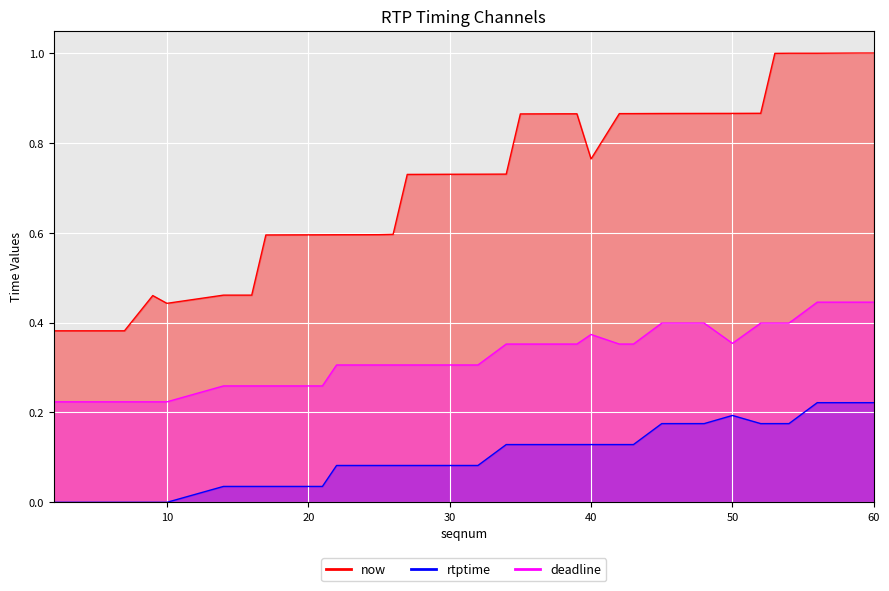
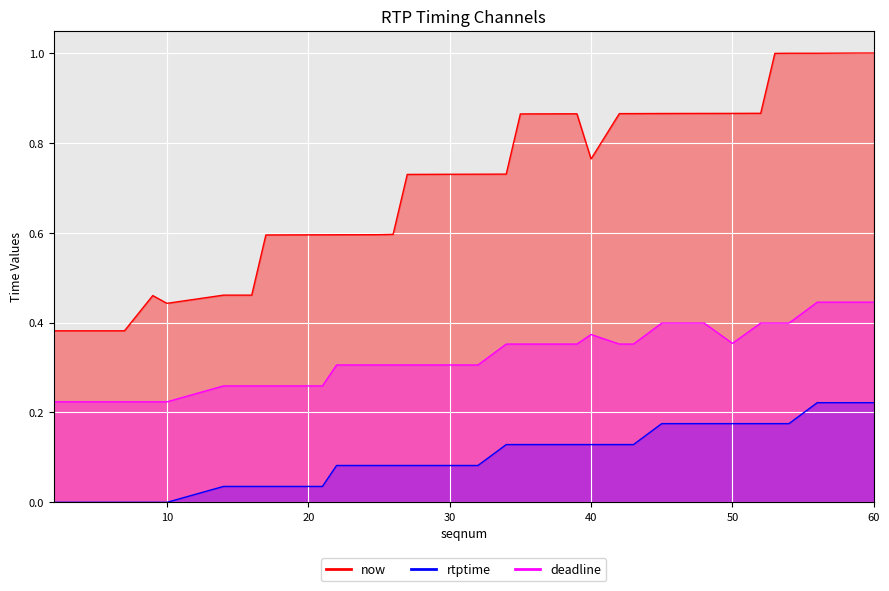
rtptime, 50: 0.19 -> 0.18
